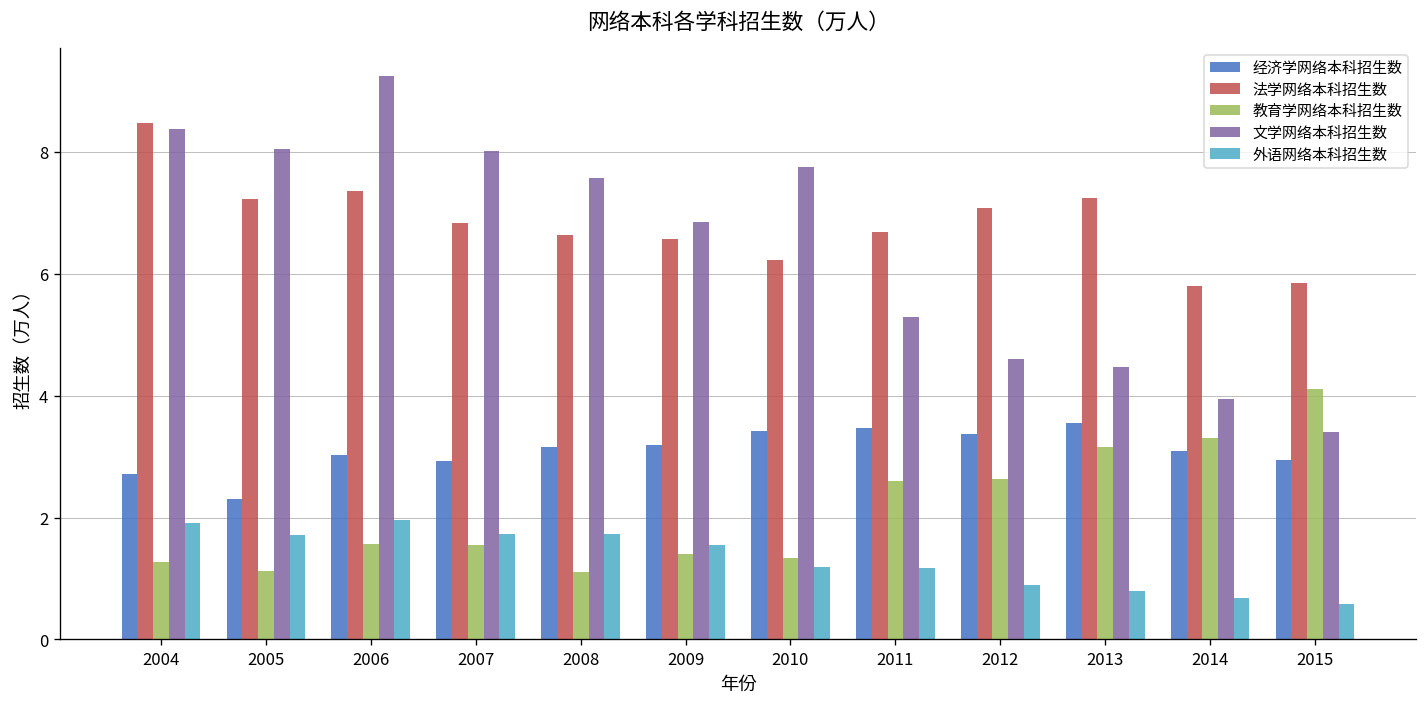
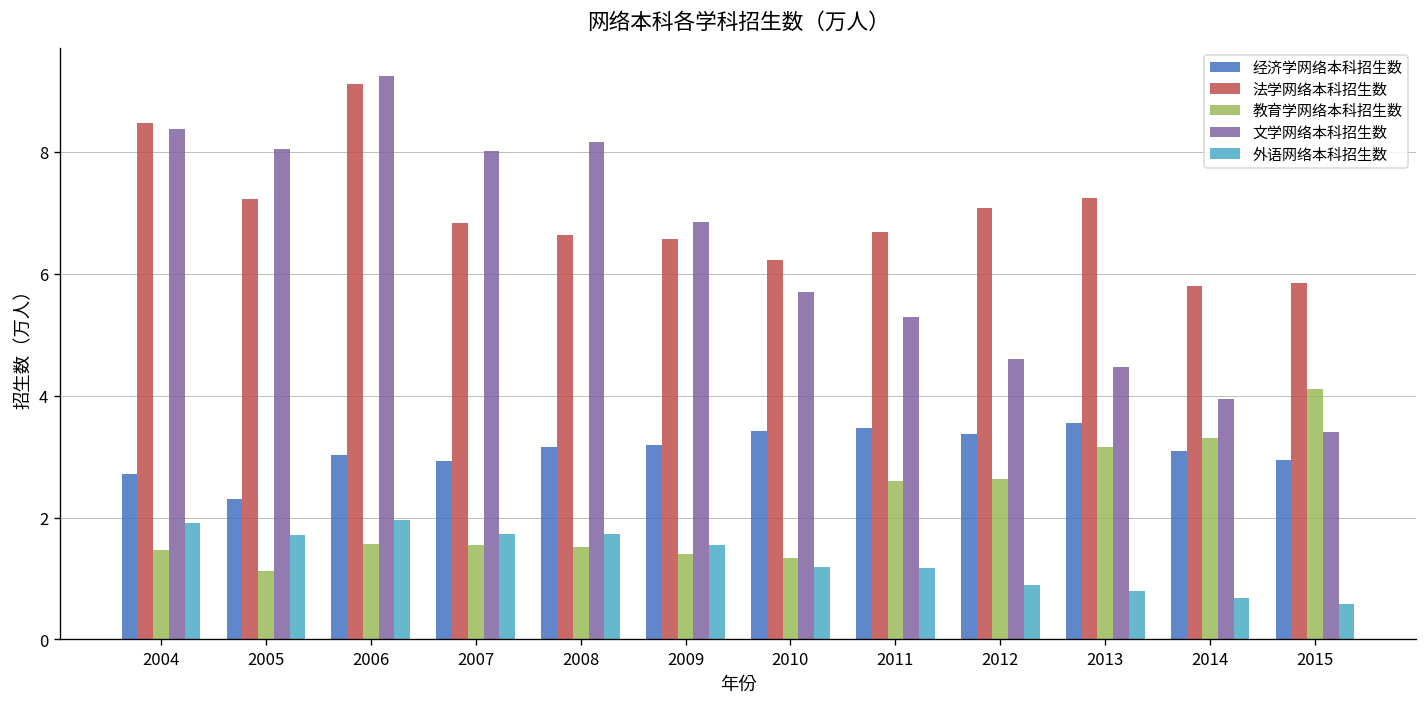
教育学网络本科招生数, 2004: 1.3 -> 1.5
法学网络本科招生数, 2006: 7.4 -> 9.1
教育学网络本科招生数, 2008: 1.1 -> 1.5
文学网络本科招生数, 2008: 7.6 -> 8.2
文学网络本科招生数, 2010: 7.8 -> 5.7
